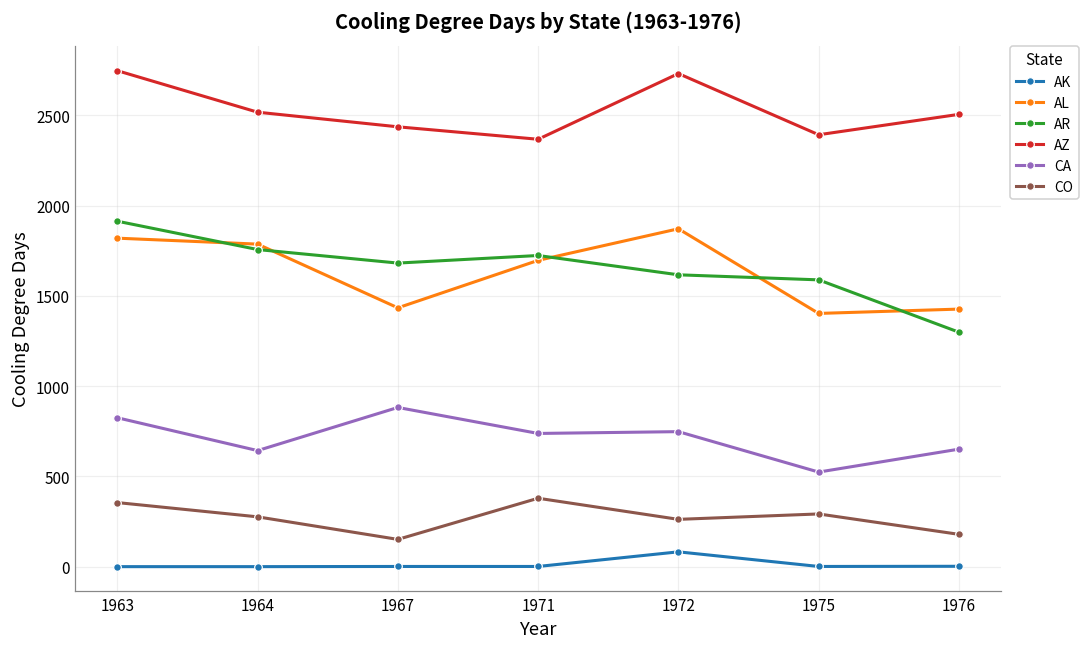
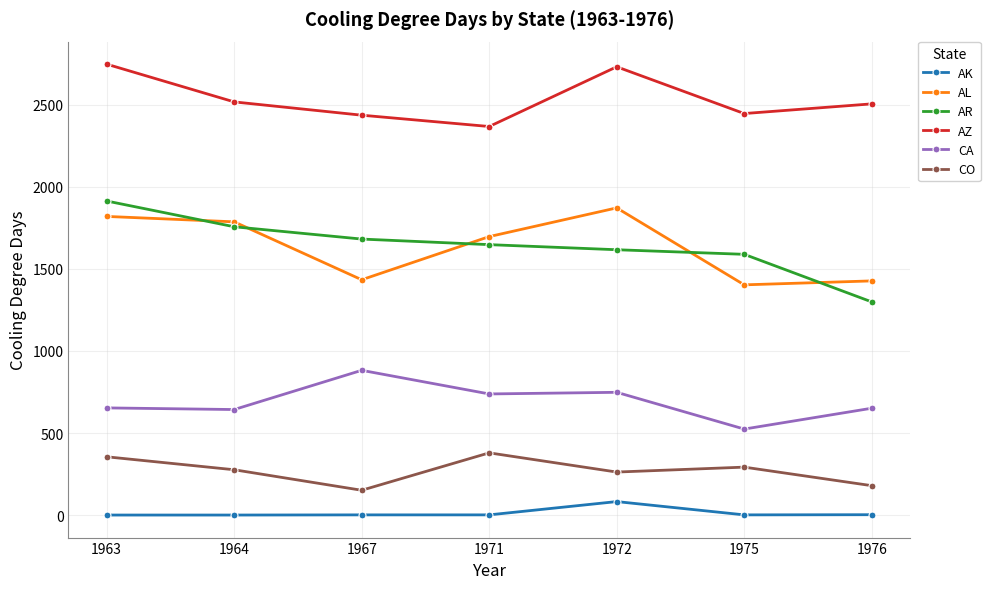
CA, 1963: 830 -> 650
AR, 1971: 1720 -> 1650
AZ, 1975: 2390 -> 2450
